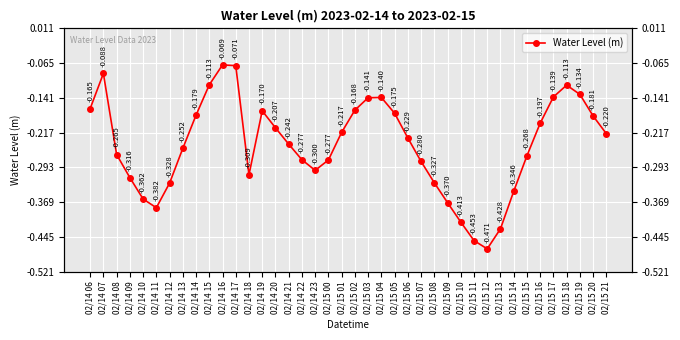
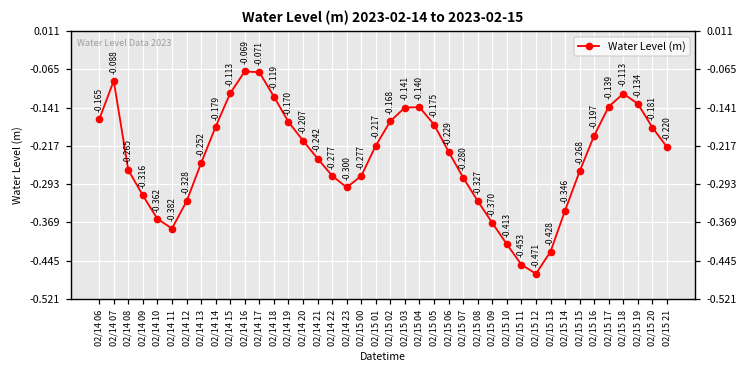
02/14 18: -0.309 -> -0.119
